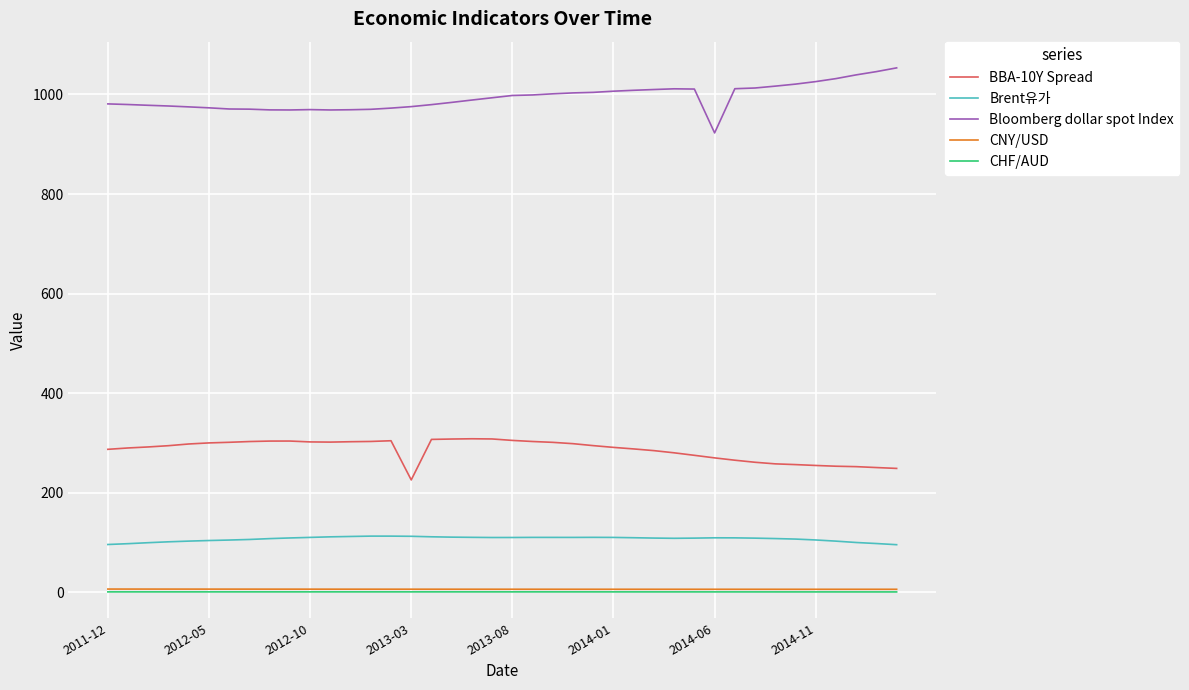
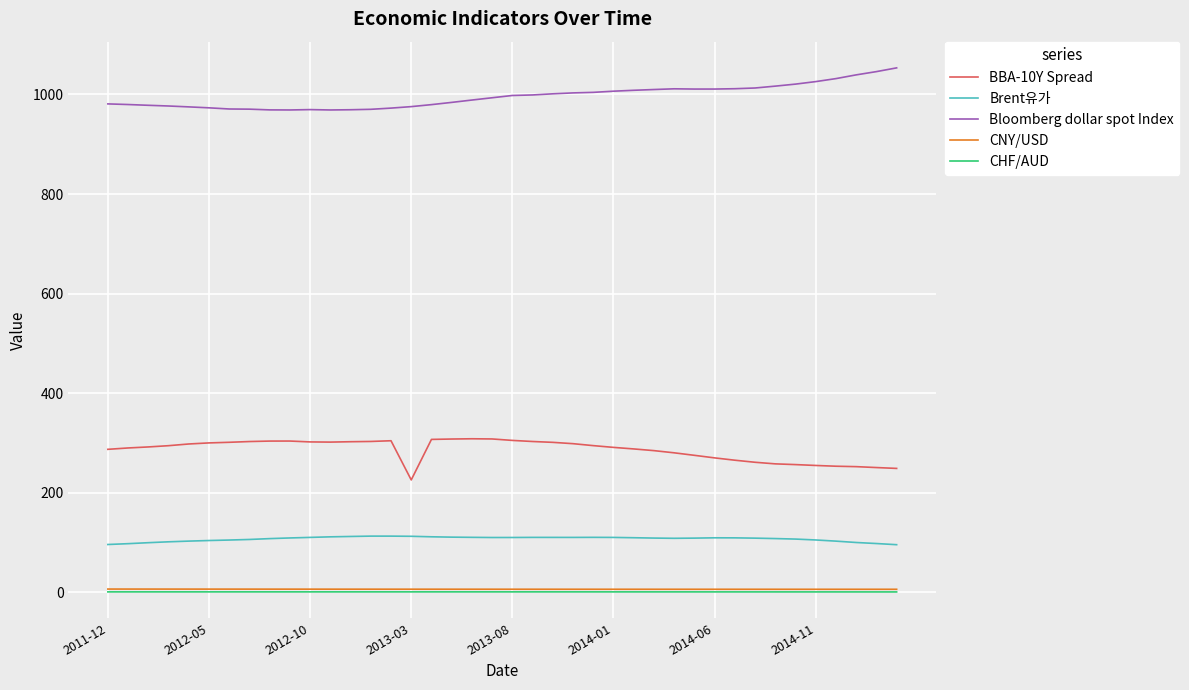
Bloomberg dollar spot Index, 2014-06: 920 -> 1010
